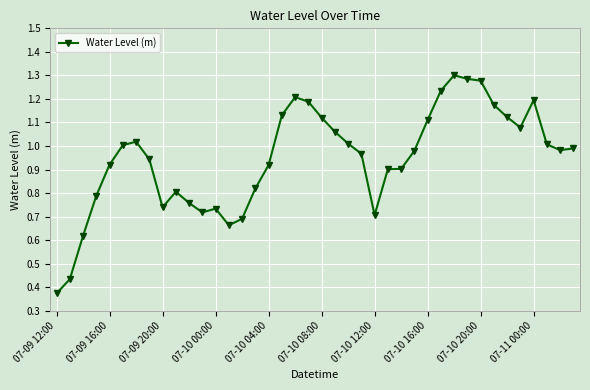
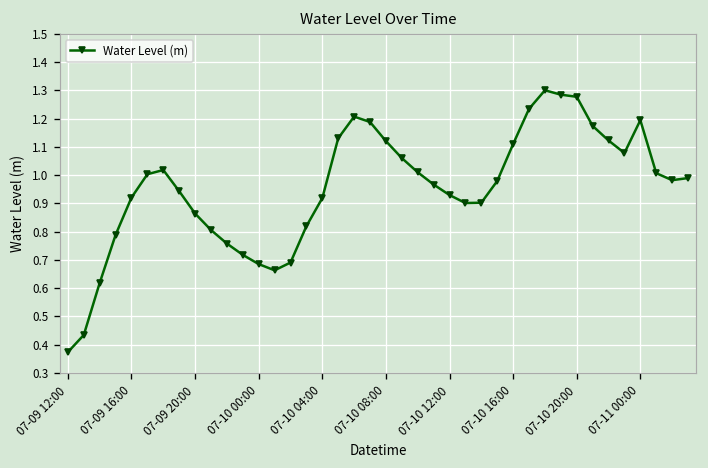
07-09 20:00: 0.74 -> 0.86
07-10 00:00: 0.73 -> 0.69
07-10 12:00: 0.71 -> 0.93
